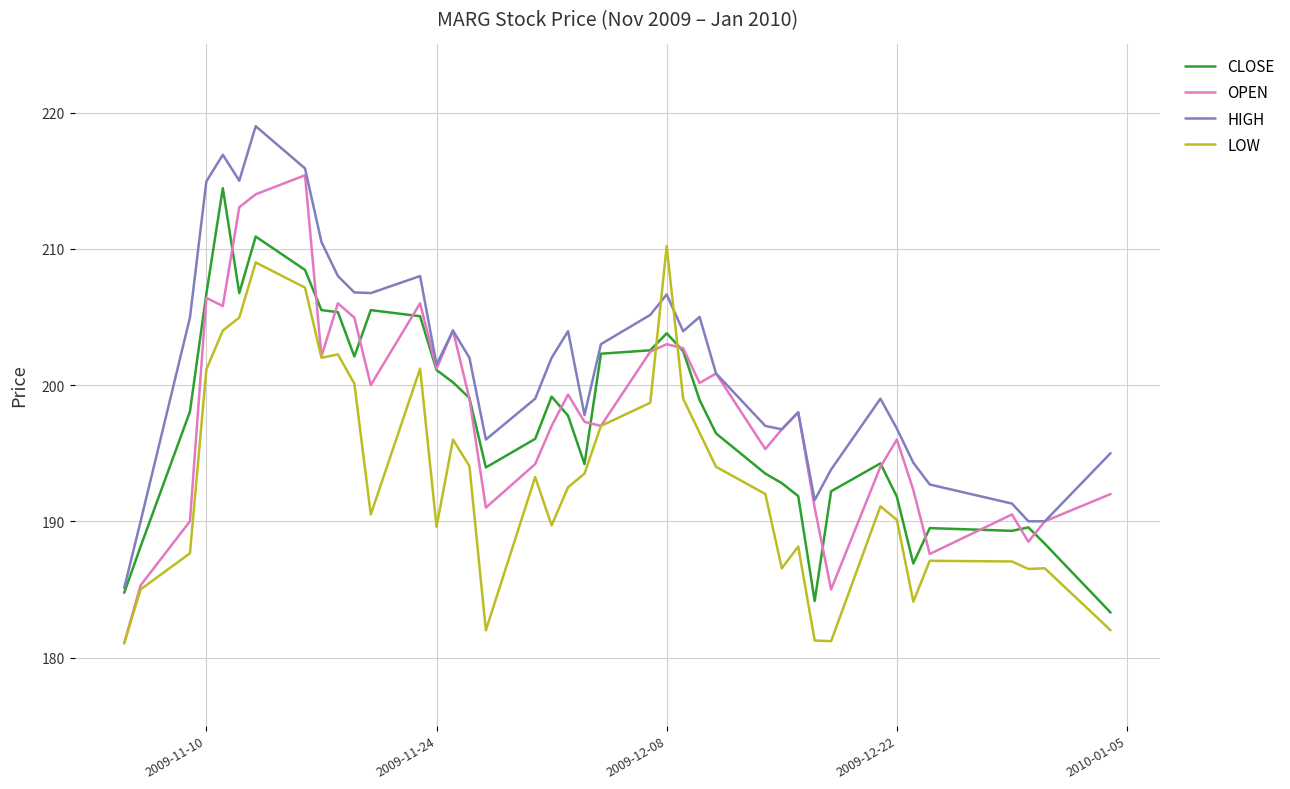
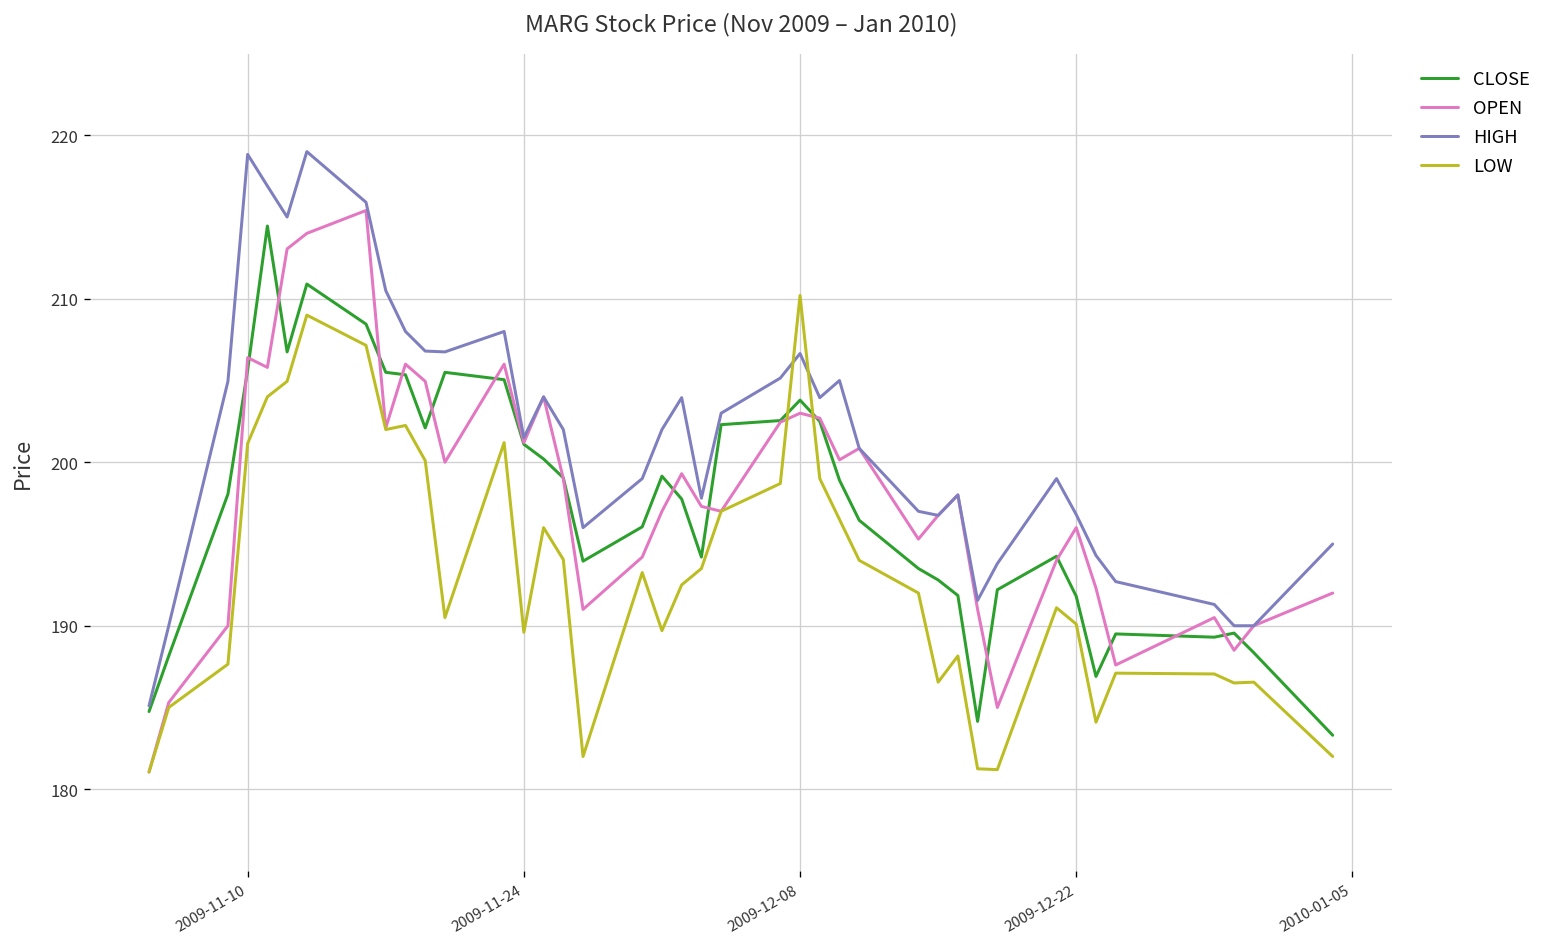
CLOSE, 2009-11-10: 206.7 -> 205.7
HIGH, 2009-11-10: 215.0 -> 218.8
